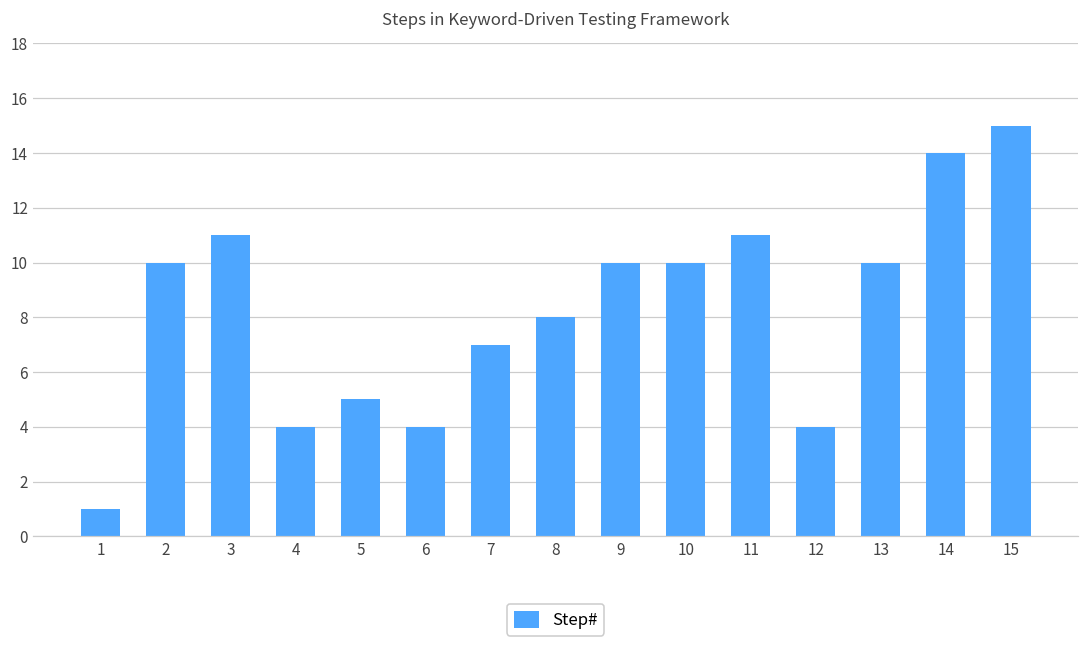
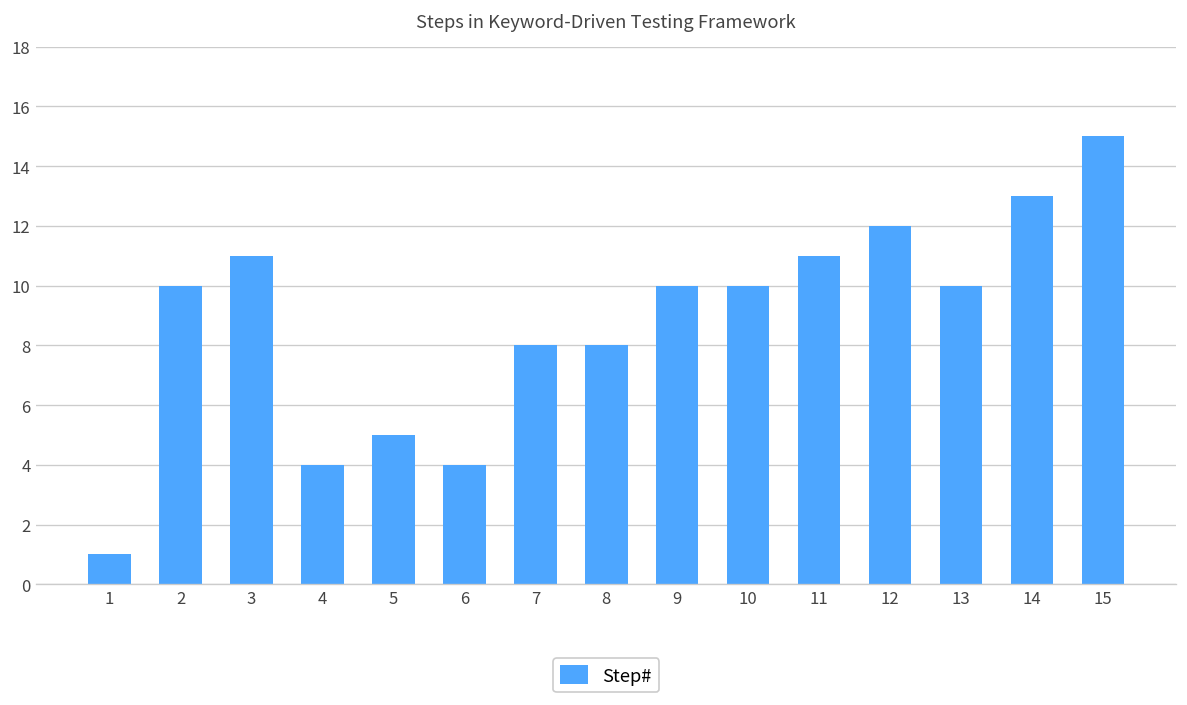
7: 7 -> 8
12: 4 -> 12
14: 14 -> 13
